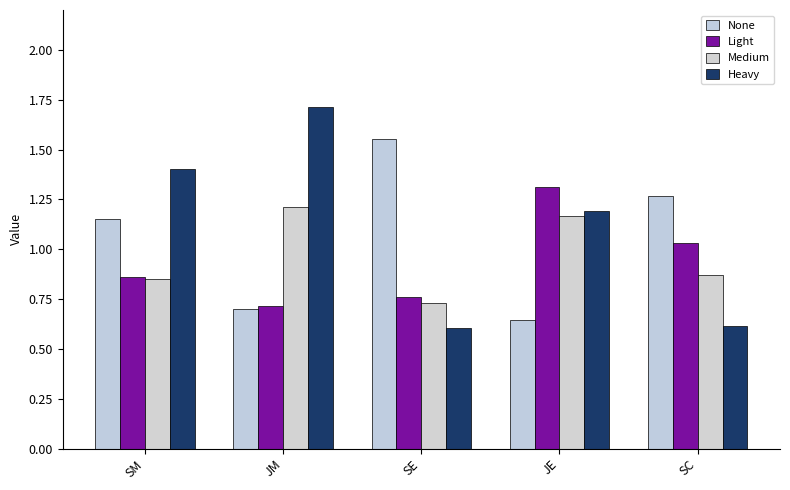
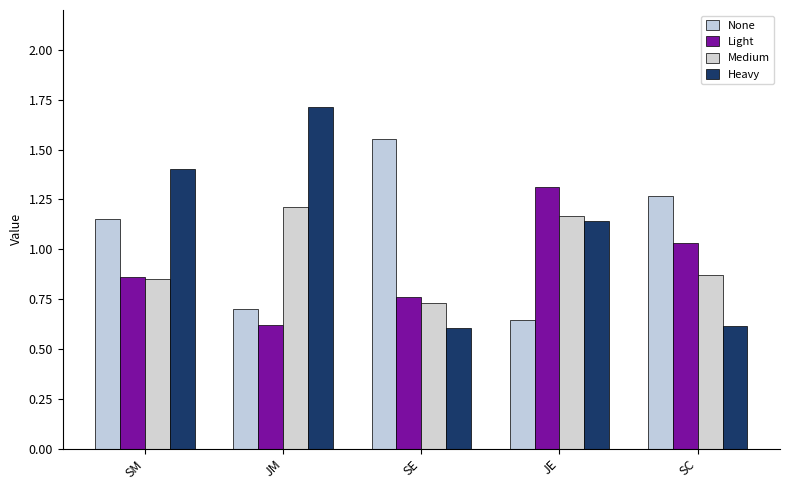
Light, JM: 0.71 -> 0.62
Heavy, JE: 1.19 -> 1.14
